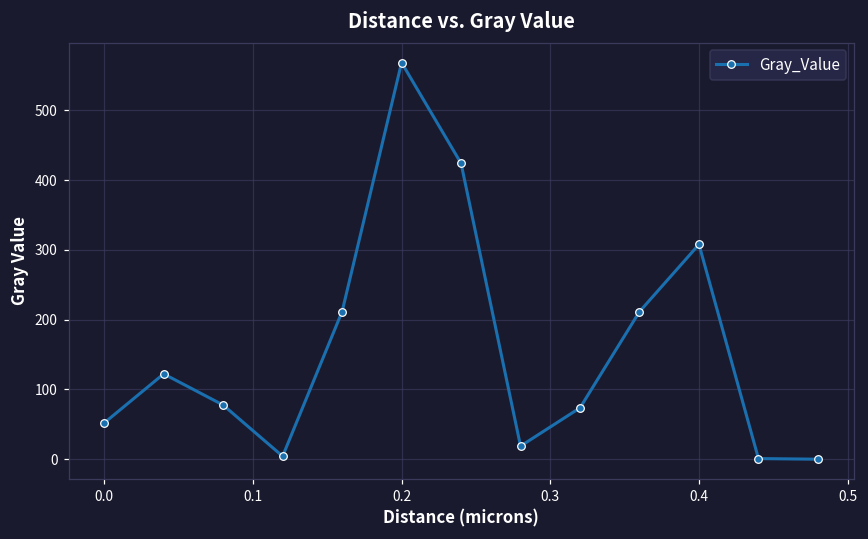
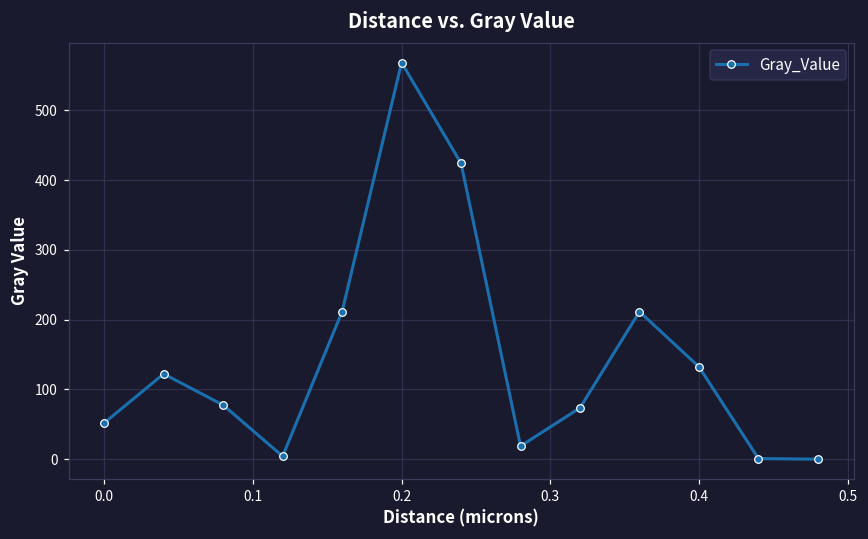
0.4: 310 -> 130
